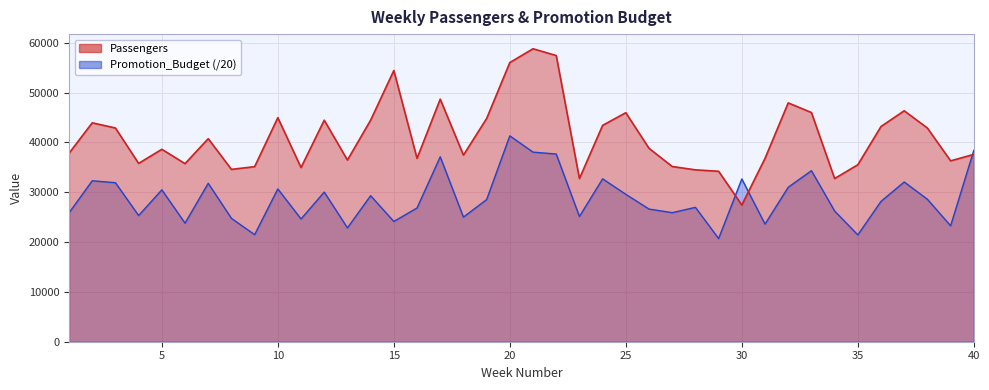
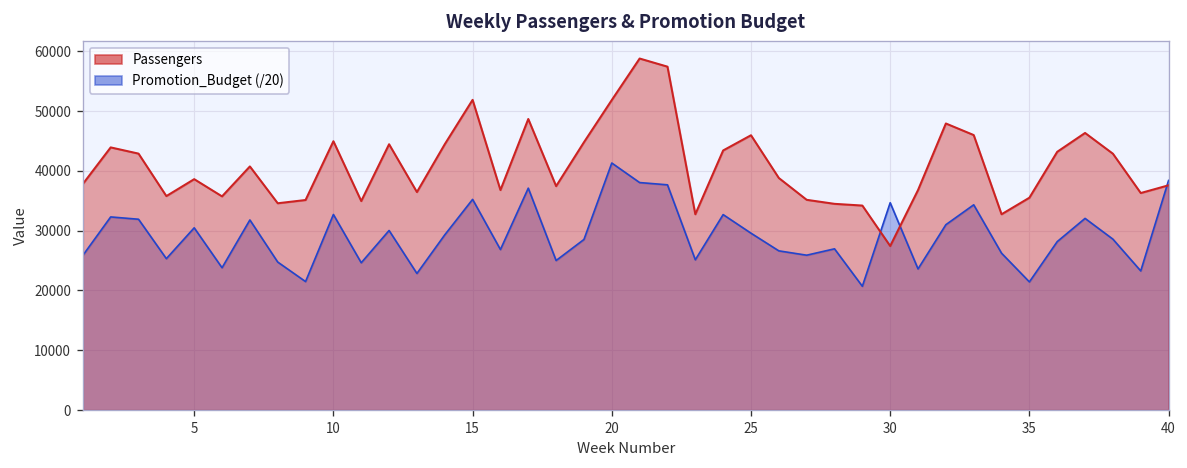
Promotion_Budget (/20), 10: 31000 -> 33000
Promotion_Budget (/20), 15: 24000 -> 35000
Passengers, 15: 54000 -> 52000
Passengers, 20: 56000 -> 52000
Promotion_Budget (/20), 30: 33000 -> 35000
